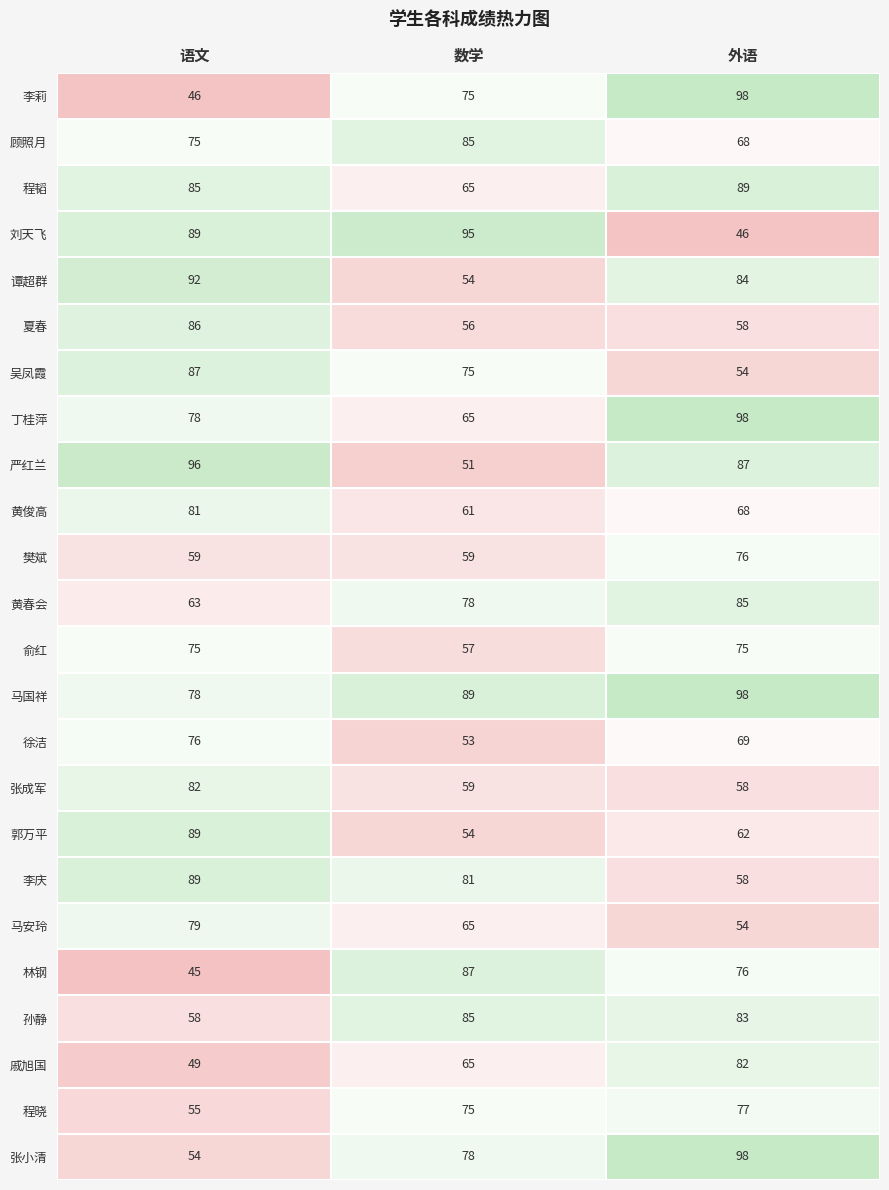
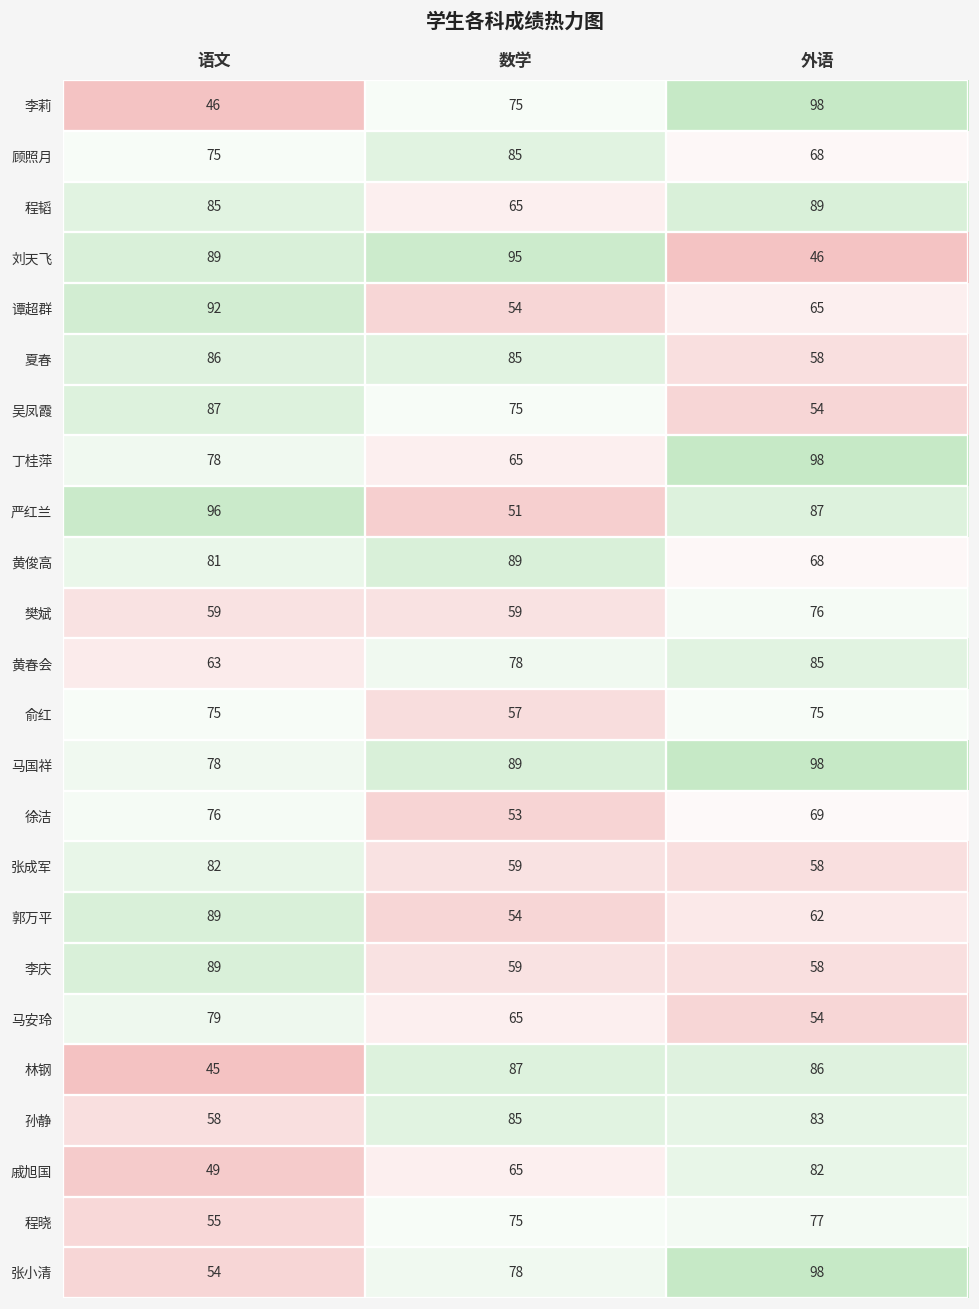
谭超群, 外语: 84 -> 65
夏春, 数学: 56 -> 85
黄俊高, 数学: 61 -> 89
李庆, 数学: 81 -> 59
林钢, 外语: 76 -> 86
